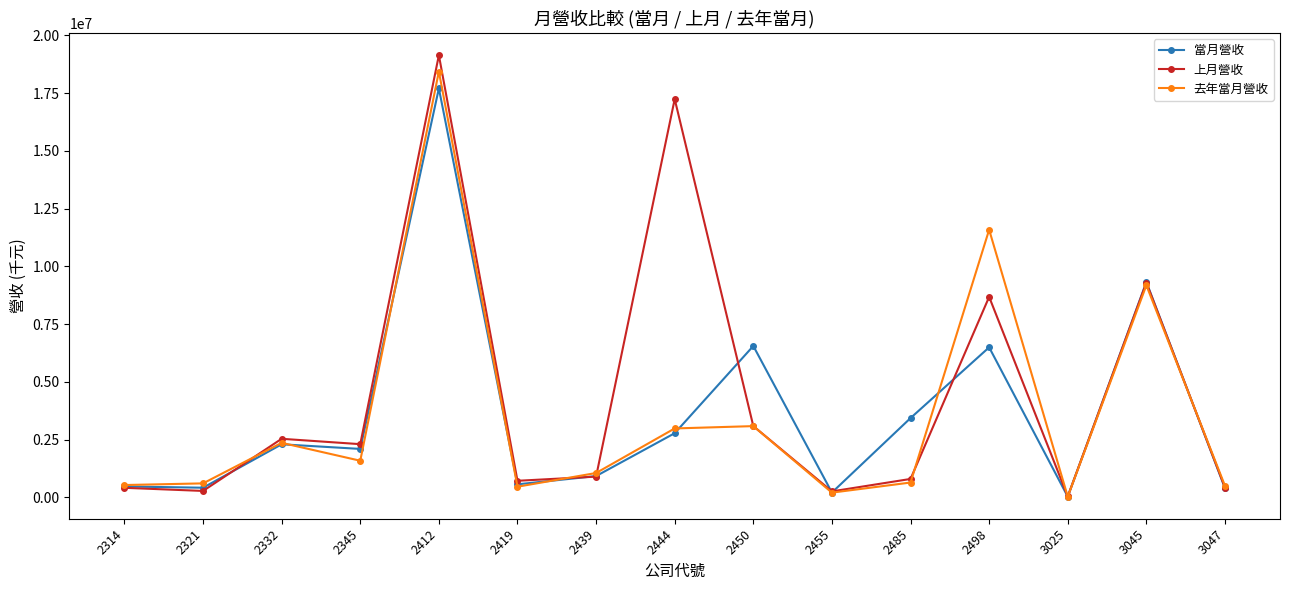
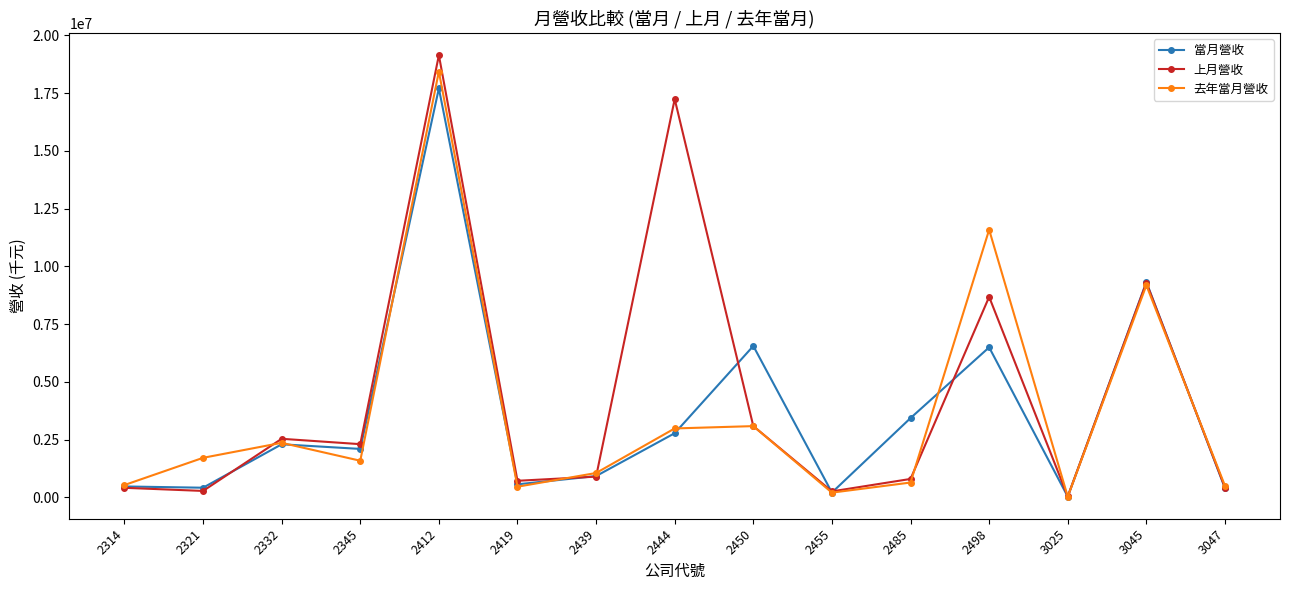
去年當月營收, 2321: 600000 -> 1700000
